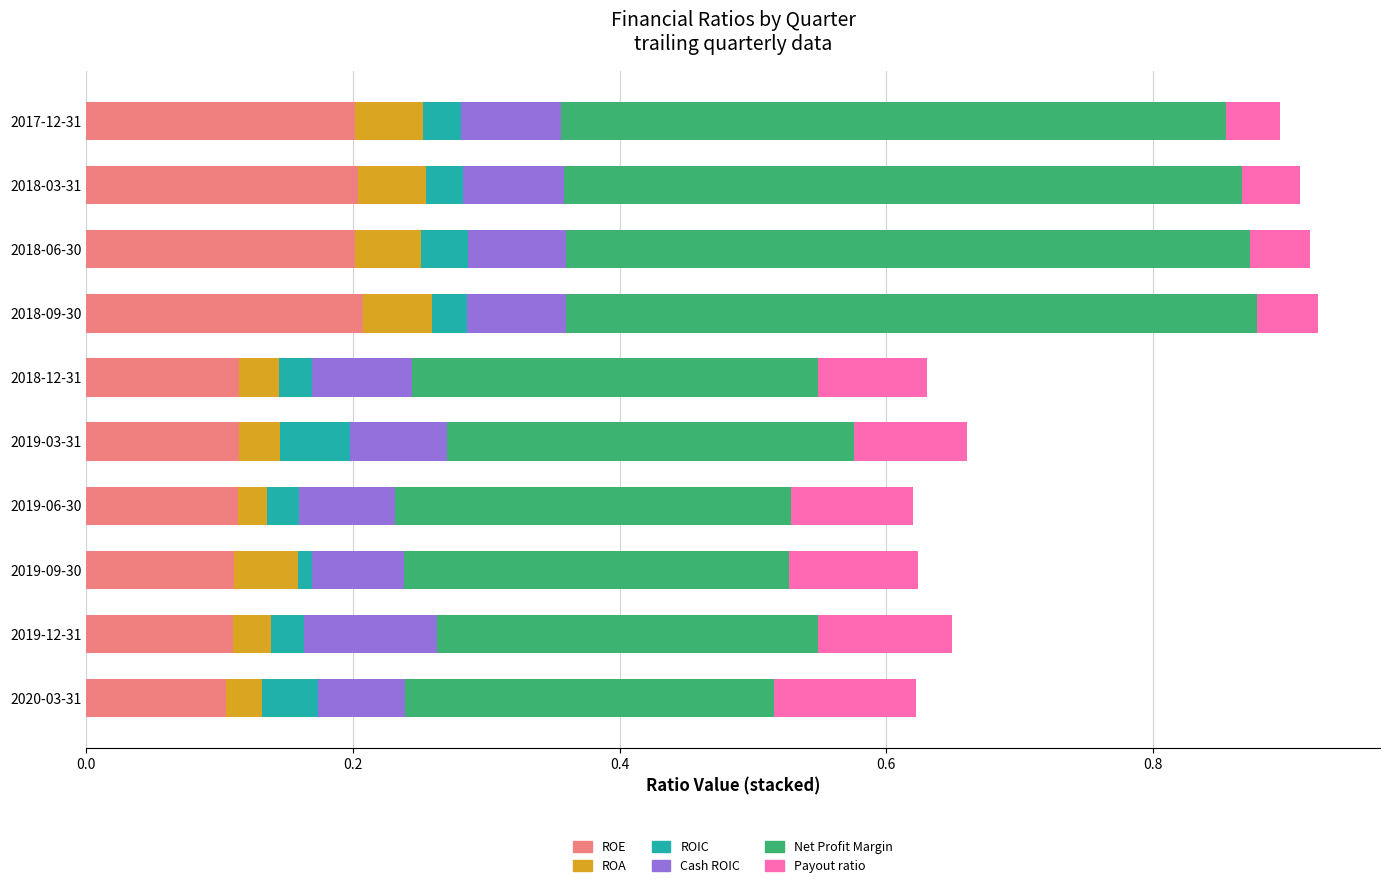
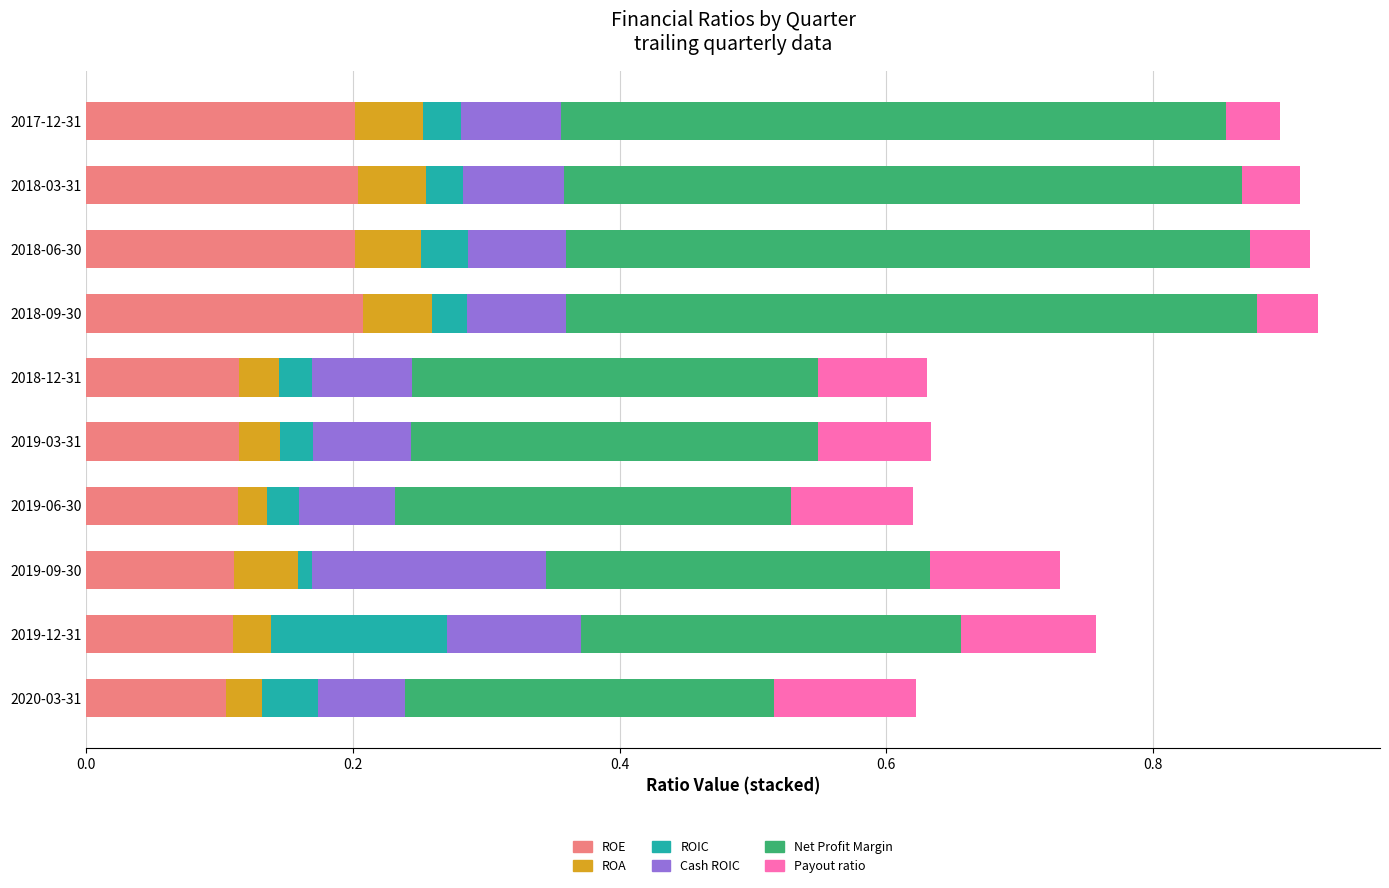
ROIC, 2019-03-31: 0.052 -> 0.025
Cash ROIC, 2019-09-30: 0.069 -> 0.176
ROIC, 2019-12-31: 0.024 -> 0.132
